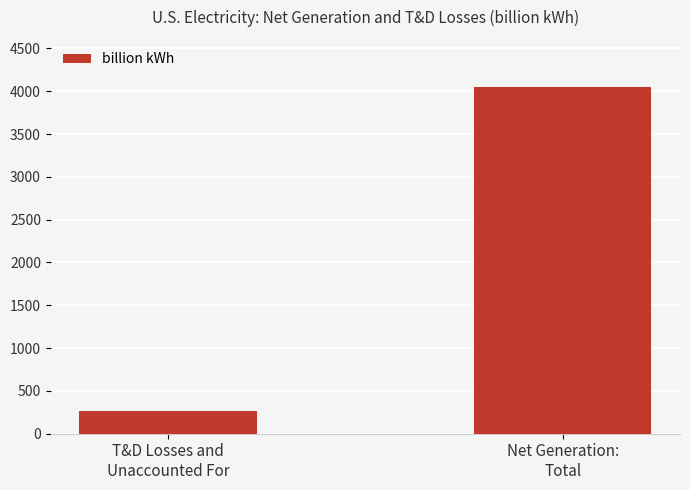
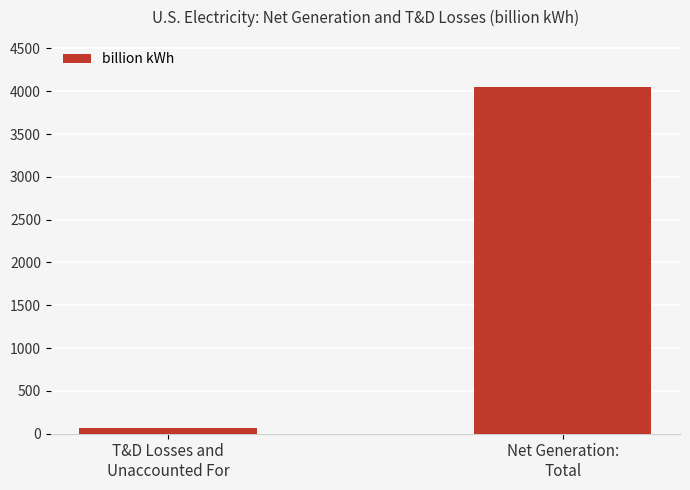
T&D Losses and Unaccounted For: 300 -> 100
